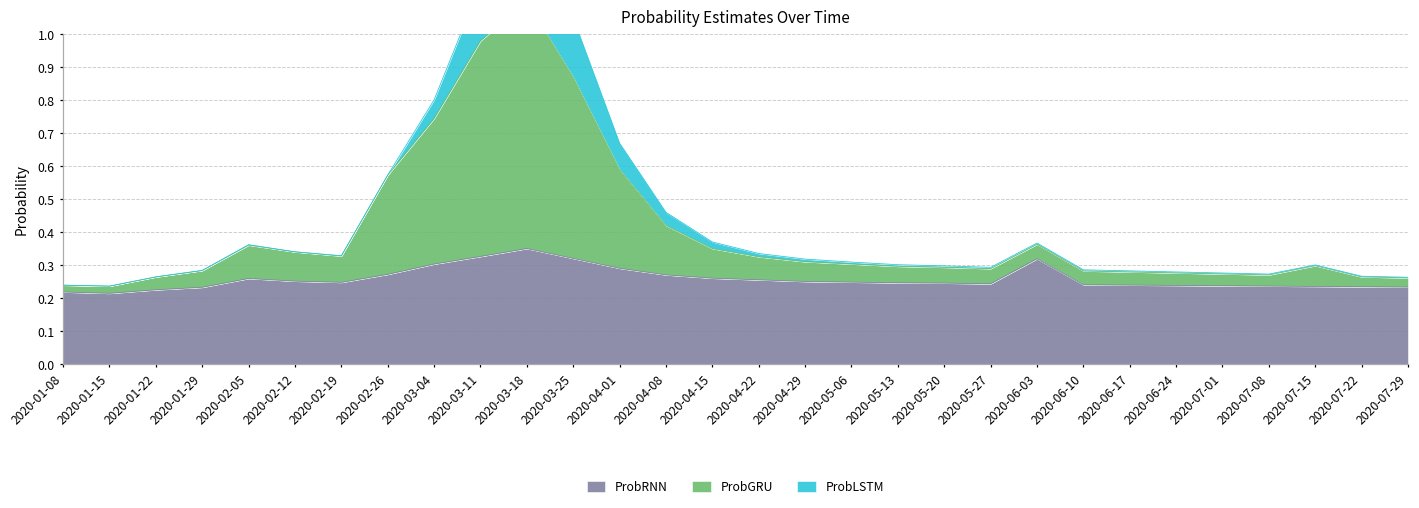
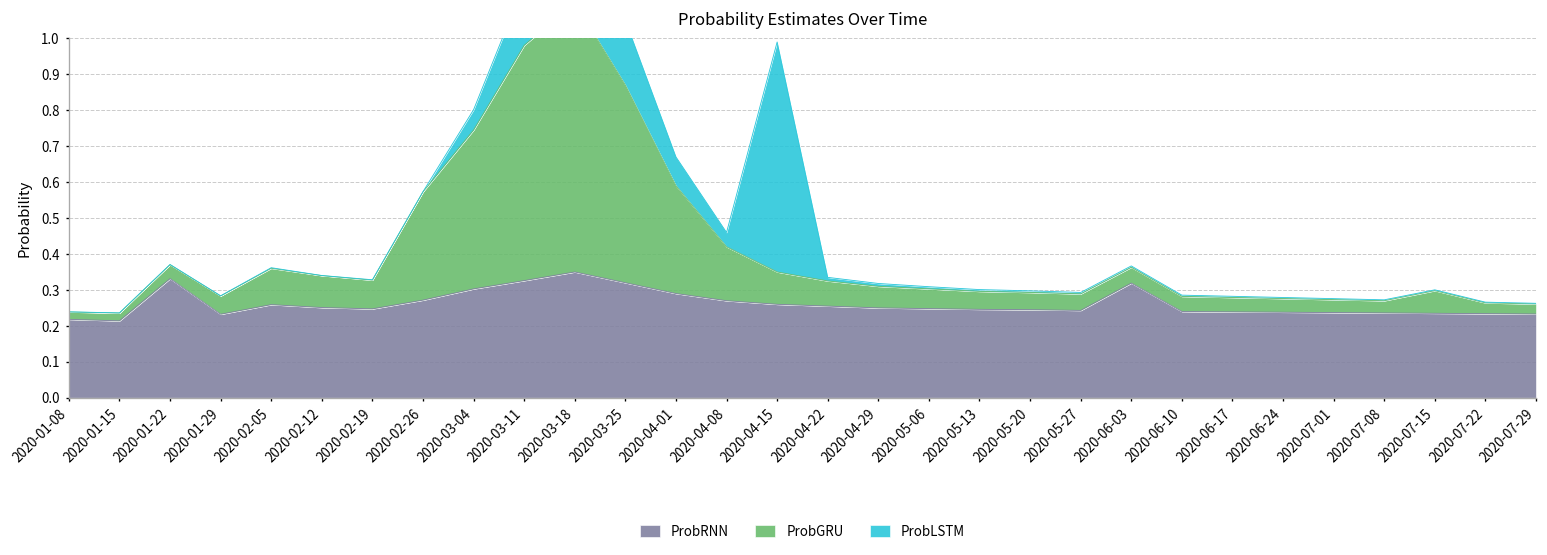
ProbRNN, 2020-01-22: 0.22 -> 0.33
ProbLSTM, 2020-04-15: 0.02 -> 0.64
